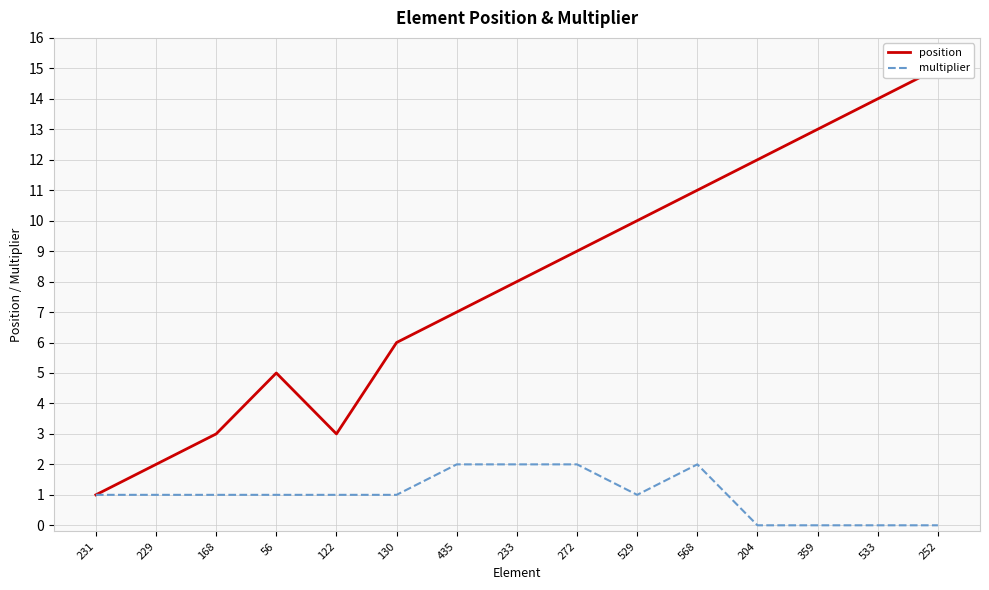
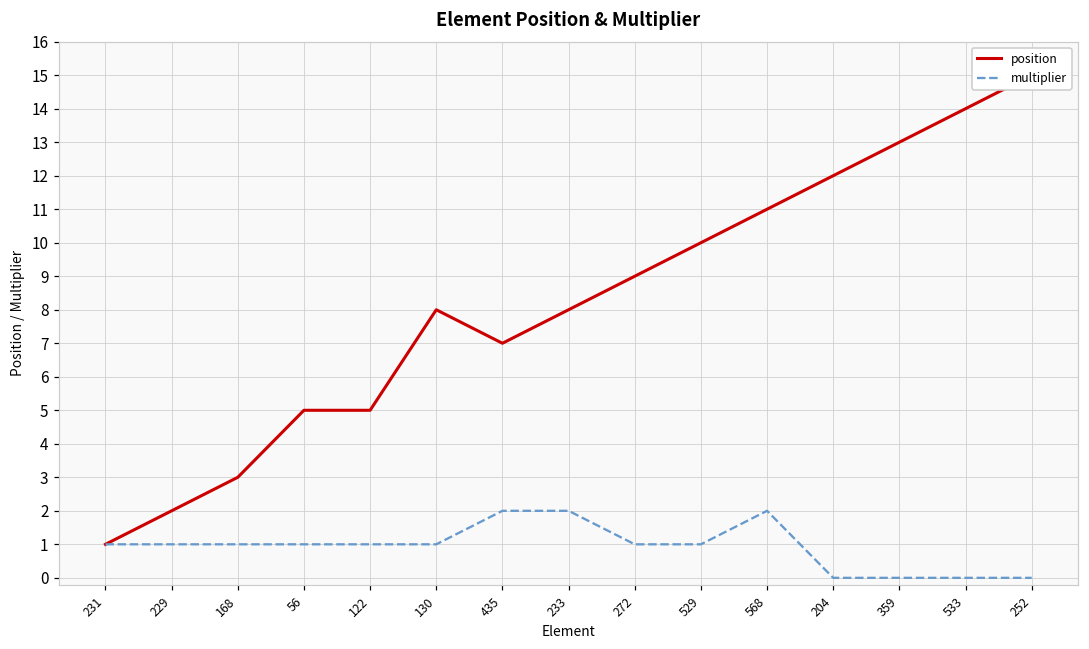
position, 122: 3 -> 5
position, 130: 6 -> 8
multiplier, 272: 2 -> 1
